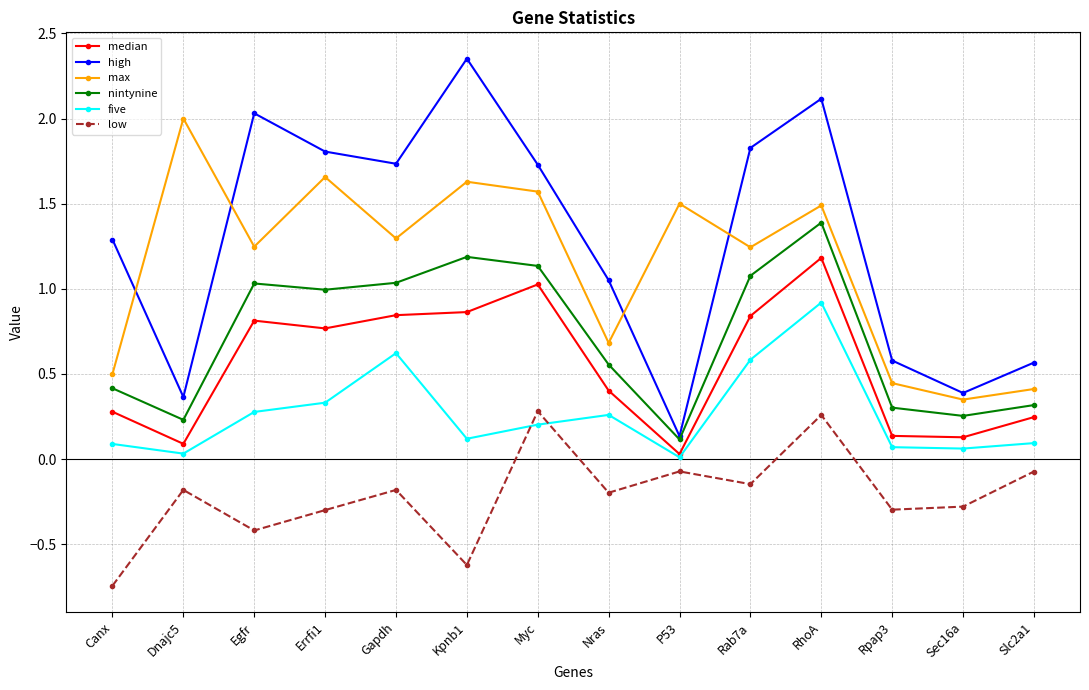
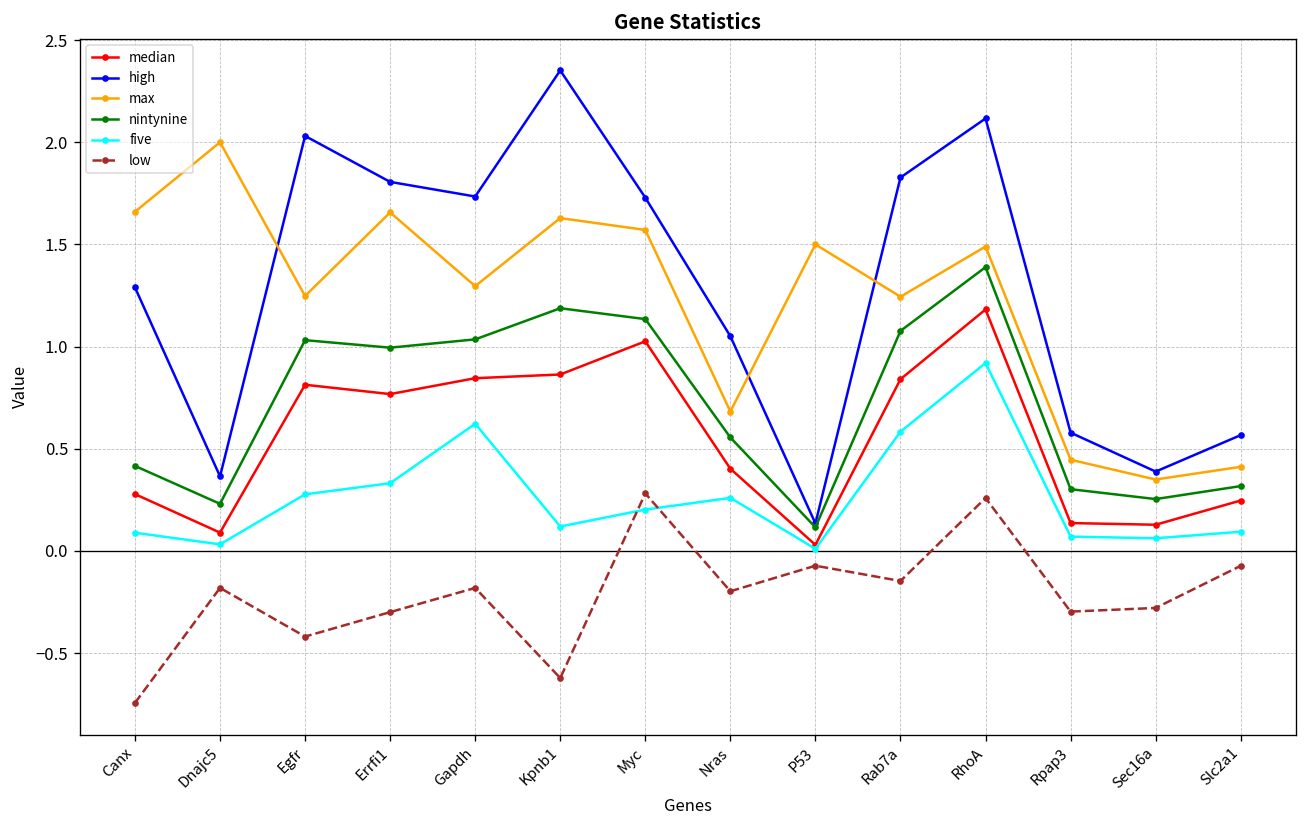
max, Canx: 0.50 -> 1.66
